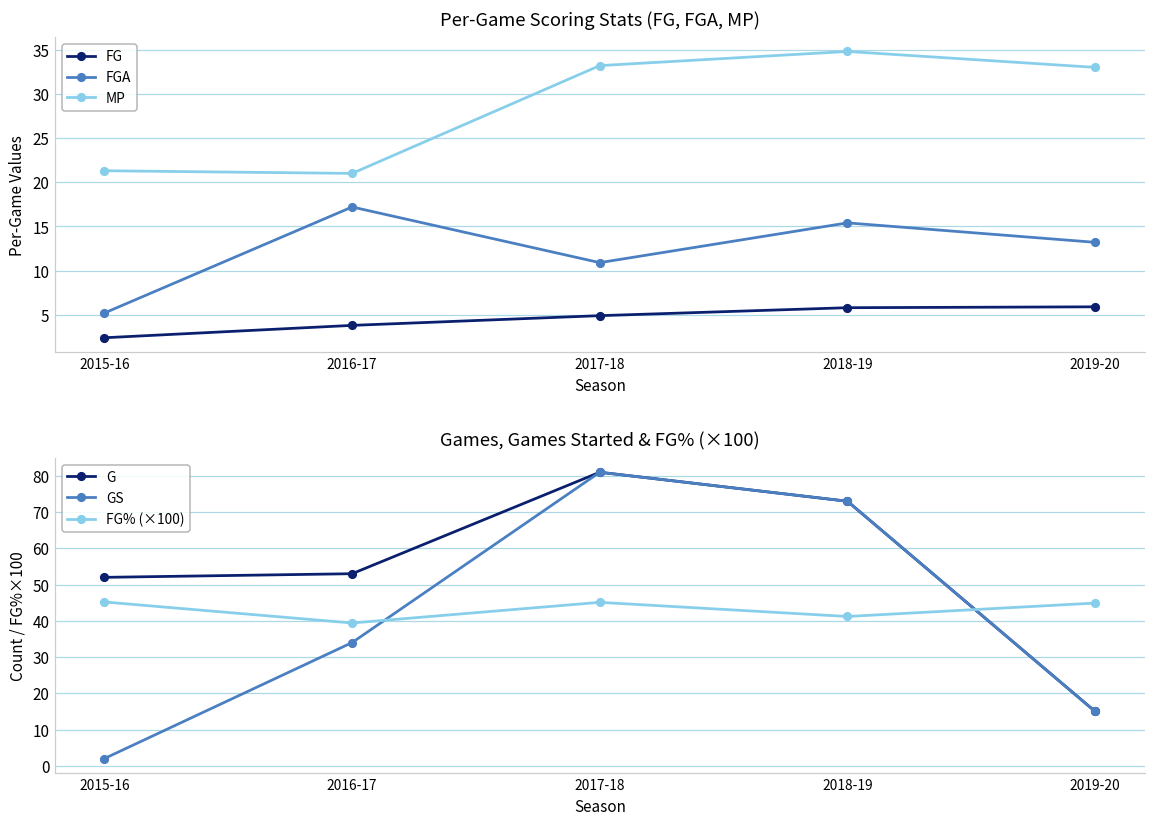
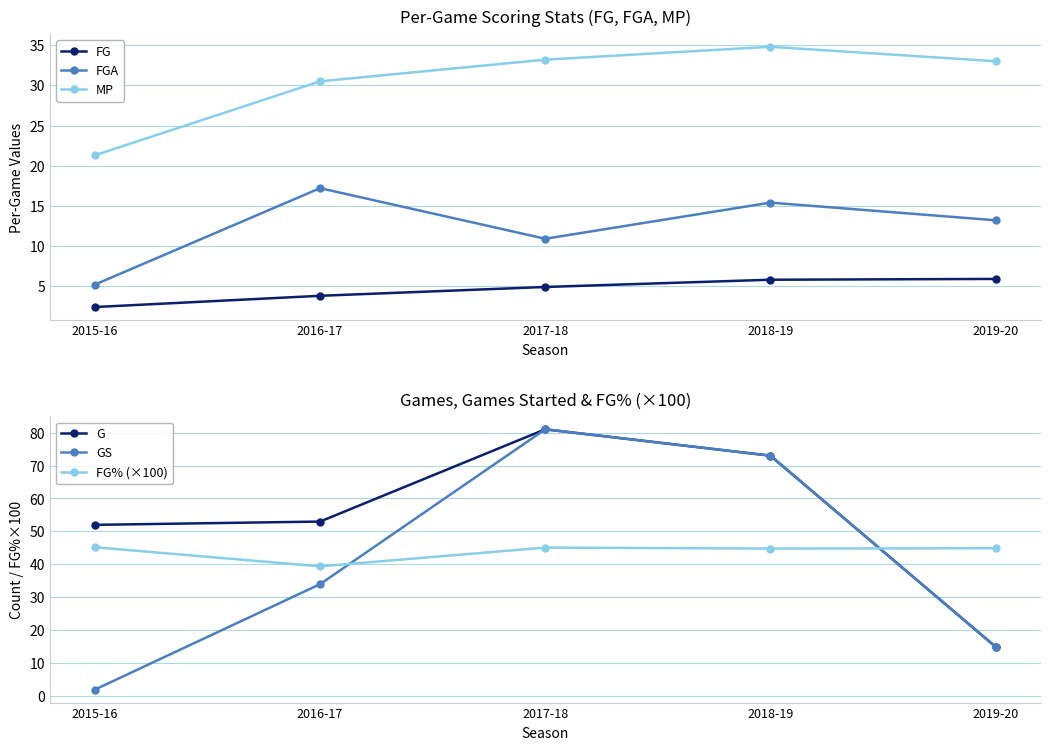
Per-Game Scoring Stats (FG, FGA, MP), MP, 2016-17: 21 -> 31
Games, Games Started & FG% (×100), FG% (×100), 2018-19: 41 -> 45
